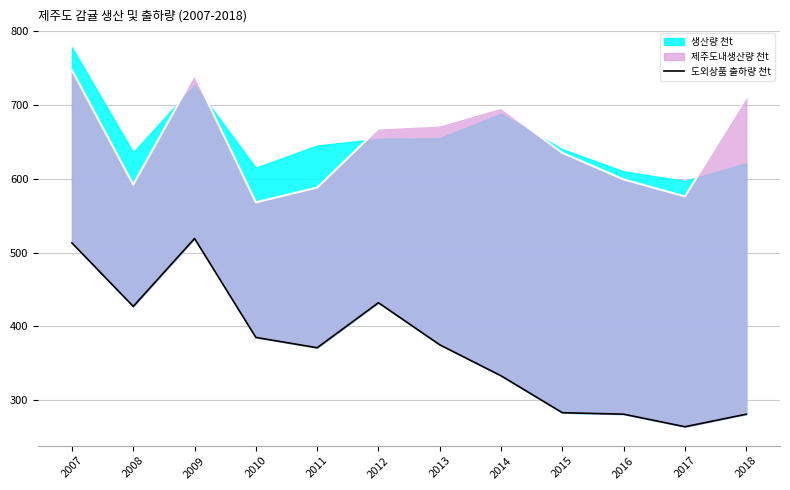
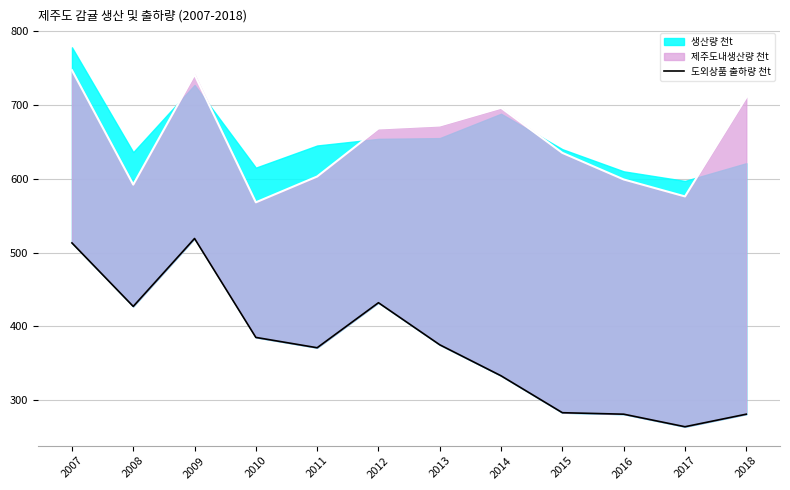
제주도내생산량 천t, 2011: 590 -> 600
